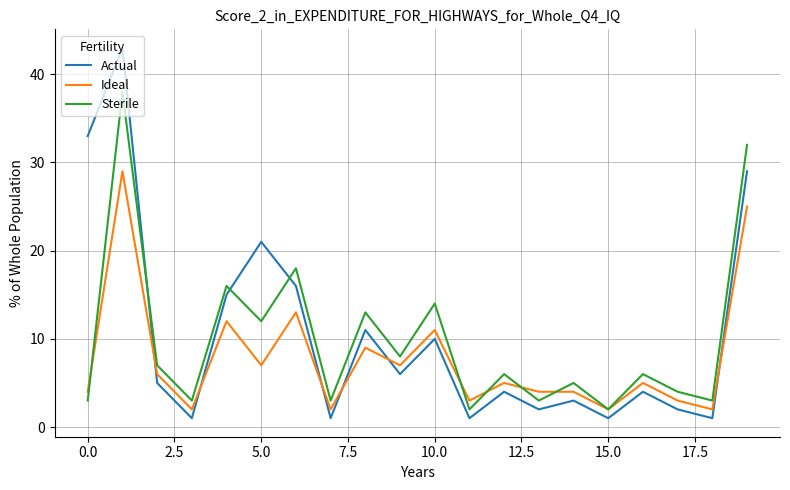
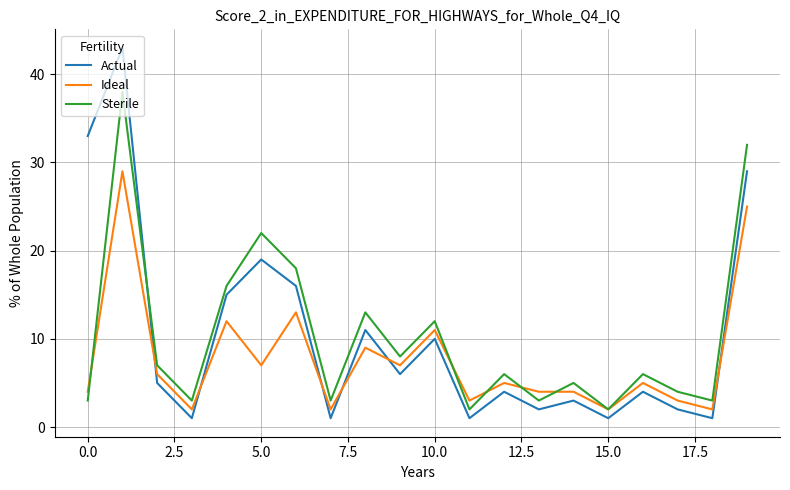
Actual, 5.0: 21 -> 19
Sterile, 5.0: 12 -> 22
Sterile, 10.0: 14 -> 12
